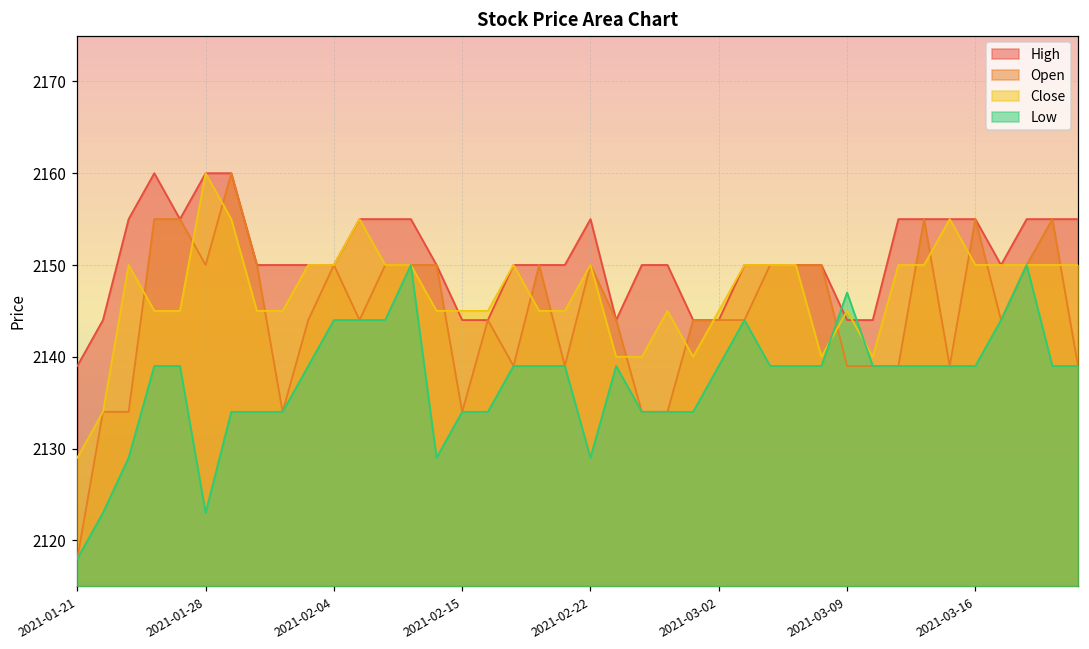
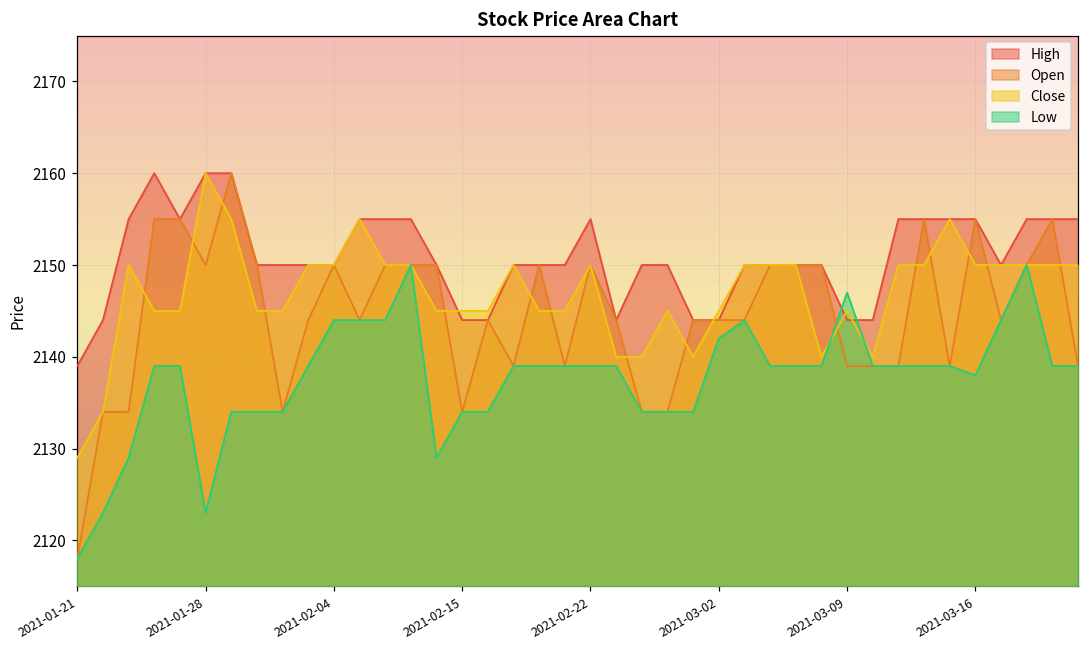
Low, 2021-02-22: 2129 -> 2139
Low, 2021-03-02: 2139 -> 2142
Low, 2021-03-16: 2139 -> 2138
